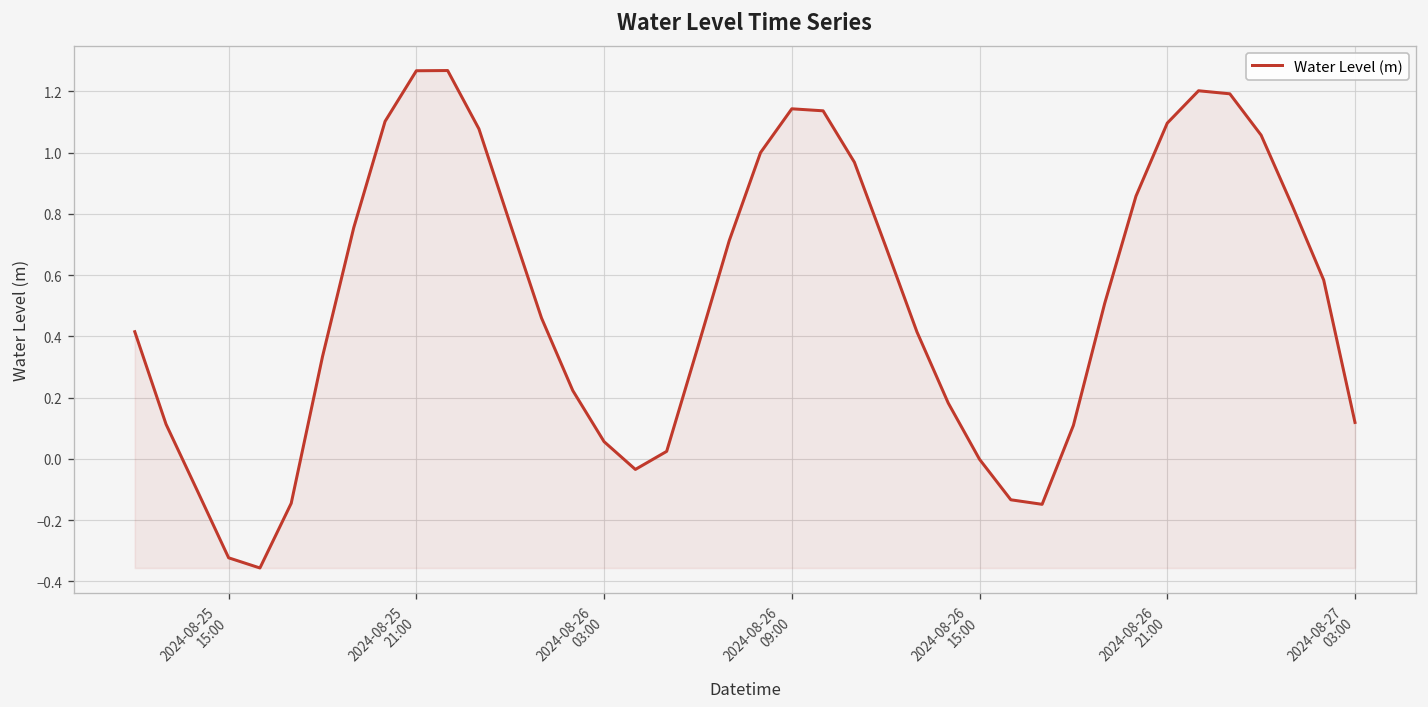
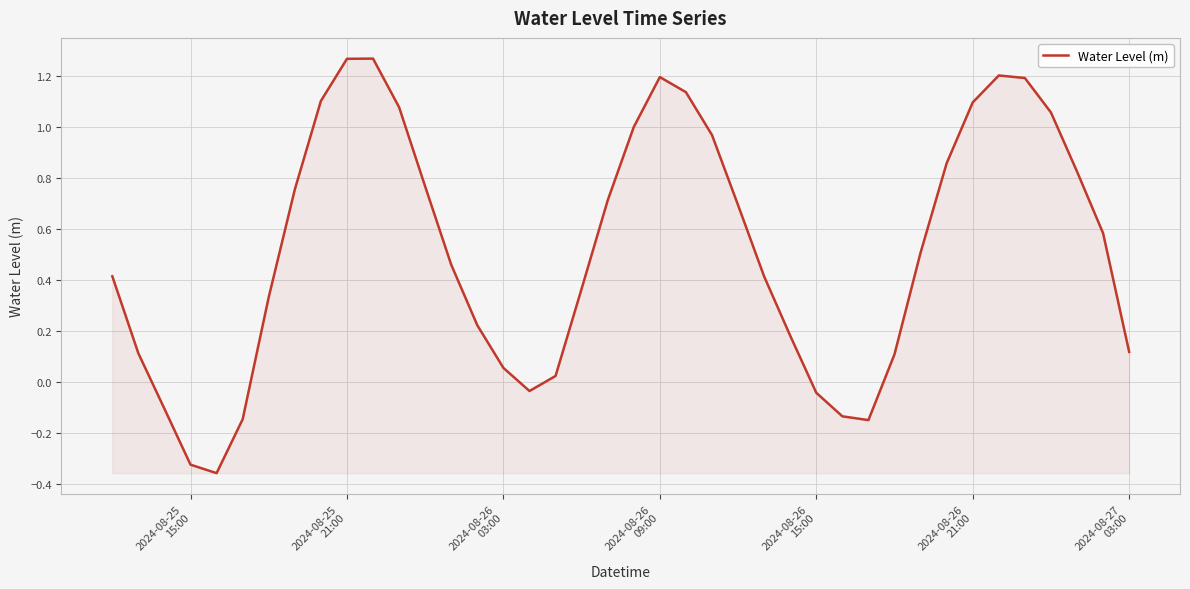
2024-08-26 09:00: 1.14 -> 1.20
2024-08-26 15:00: 0.00 -> -0.04
